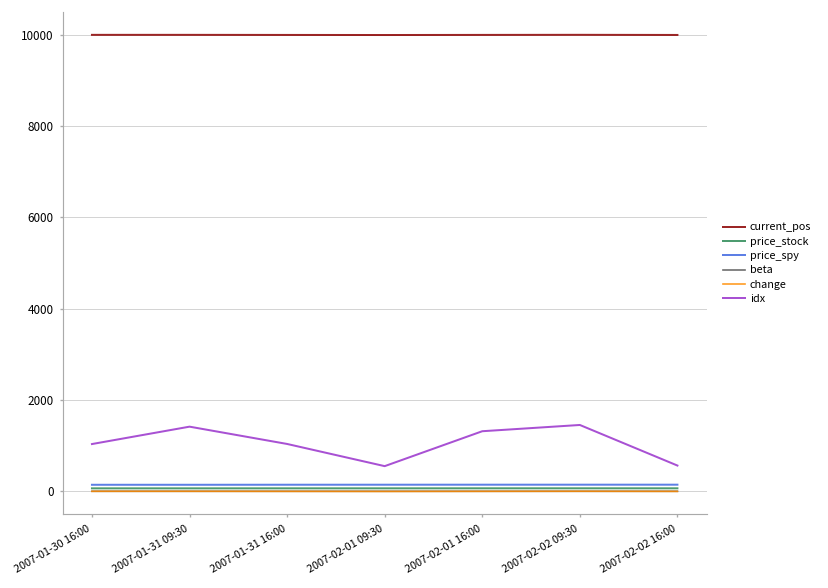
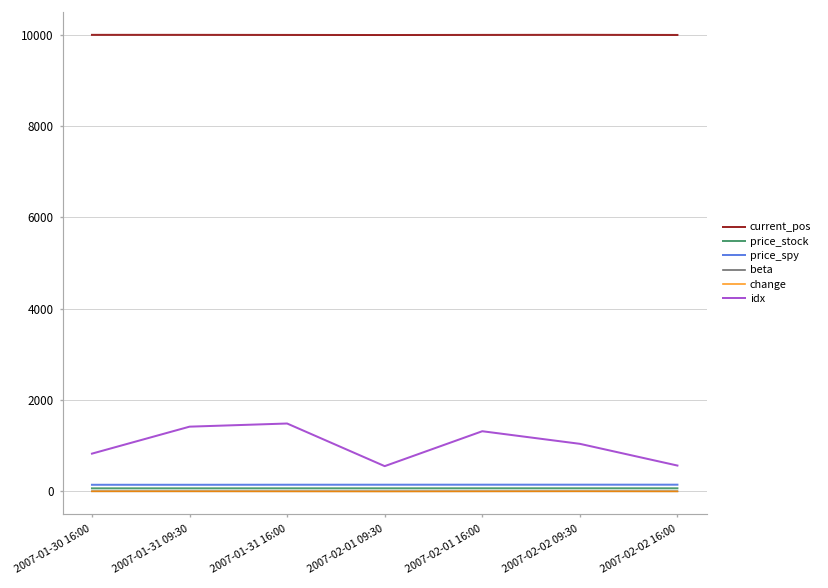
idx, 2007-01-30 16:00: 1000 -> 800
idx, 2007-01-31 16:00: 1000 -> 1500
idx, 2007-02-02 09:30: 1500 -> 1000
